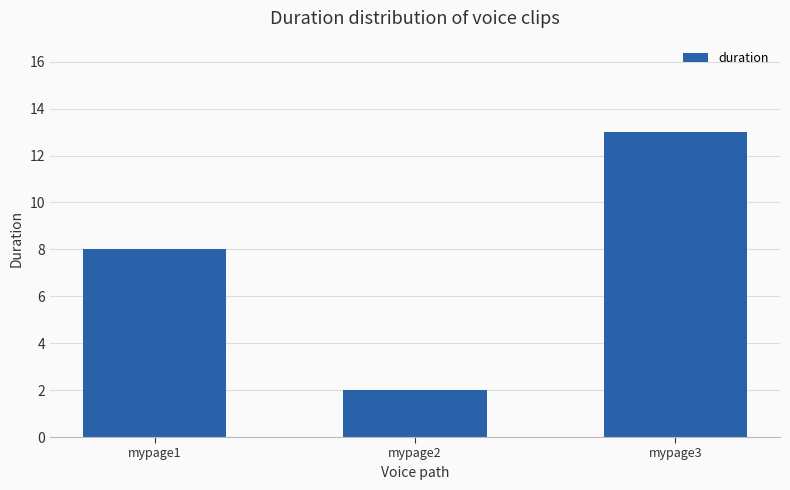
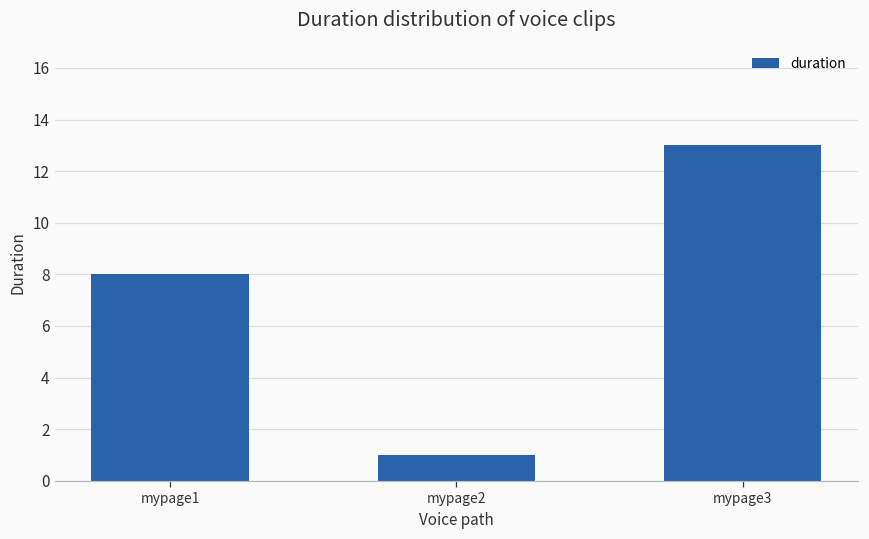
mypage2: 2 -> 1
